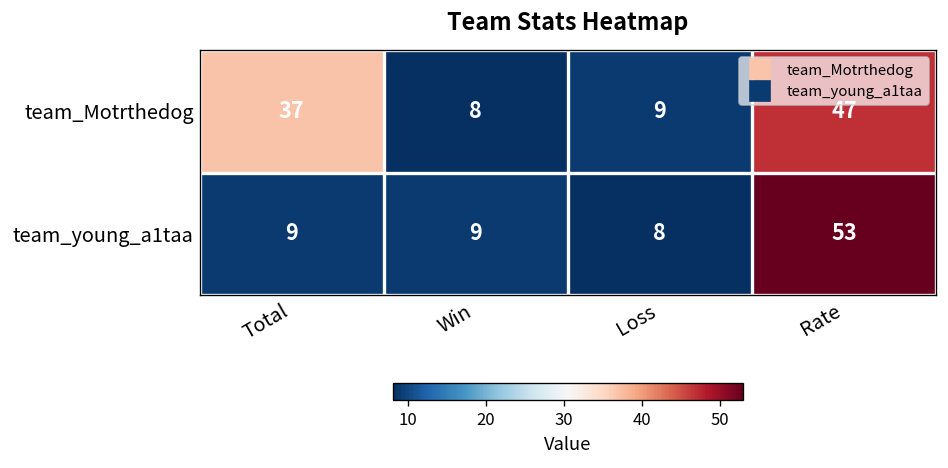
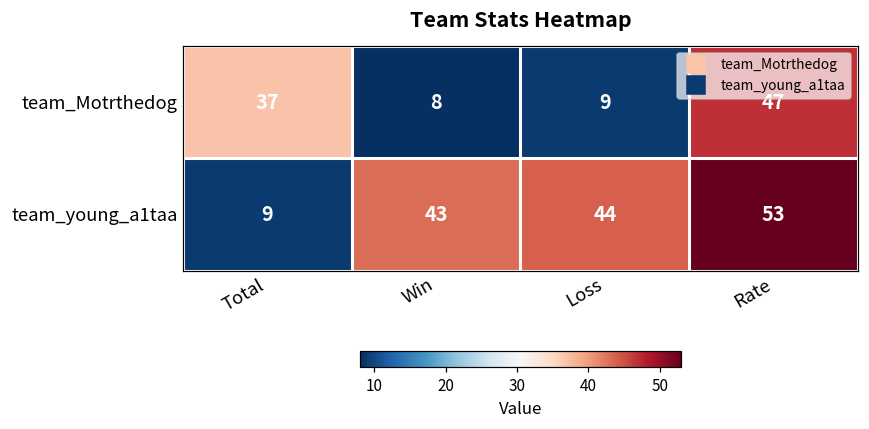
team_young_a1taa, Win: 9 -> 43
team_young_a1taa, Loss: 8 -> 44
